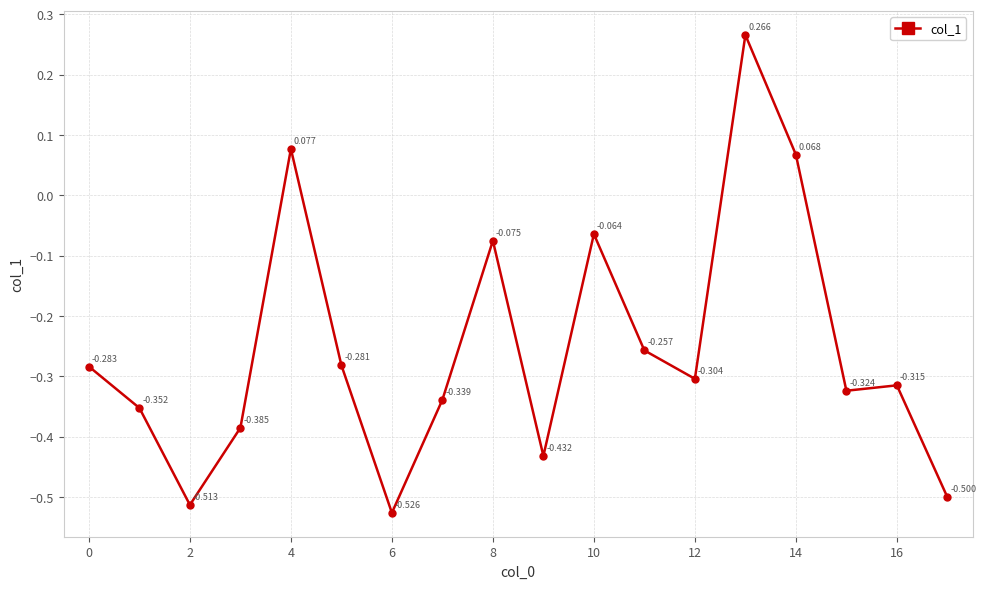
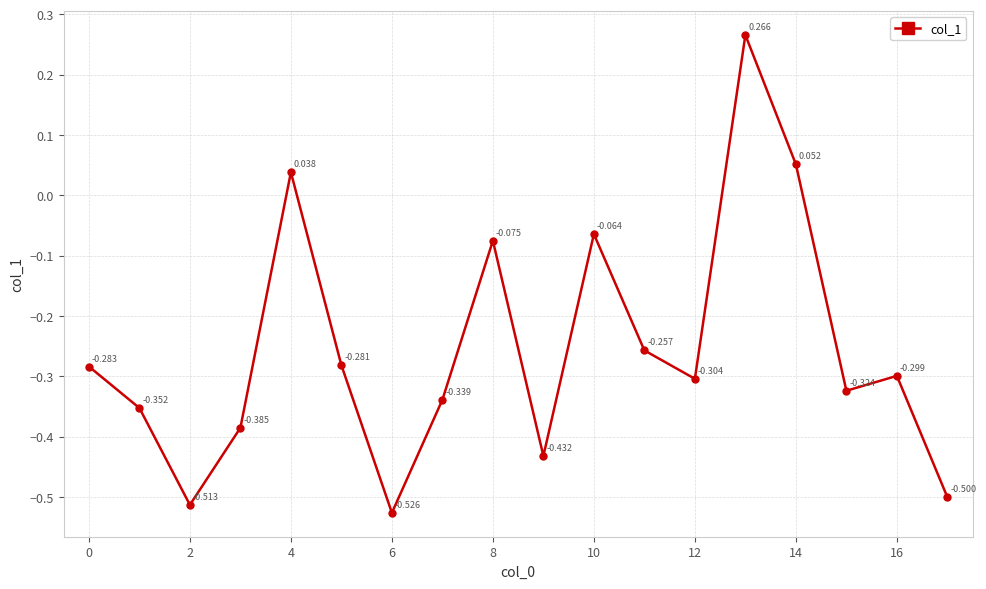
4: 0.077 -> 0.038
14: 0.068 -> 0.052
16: -0.315 -> -0.299
